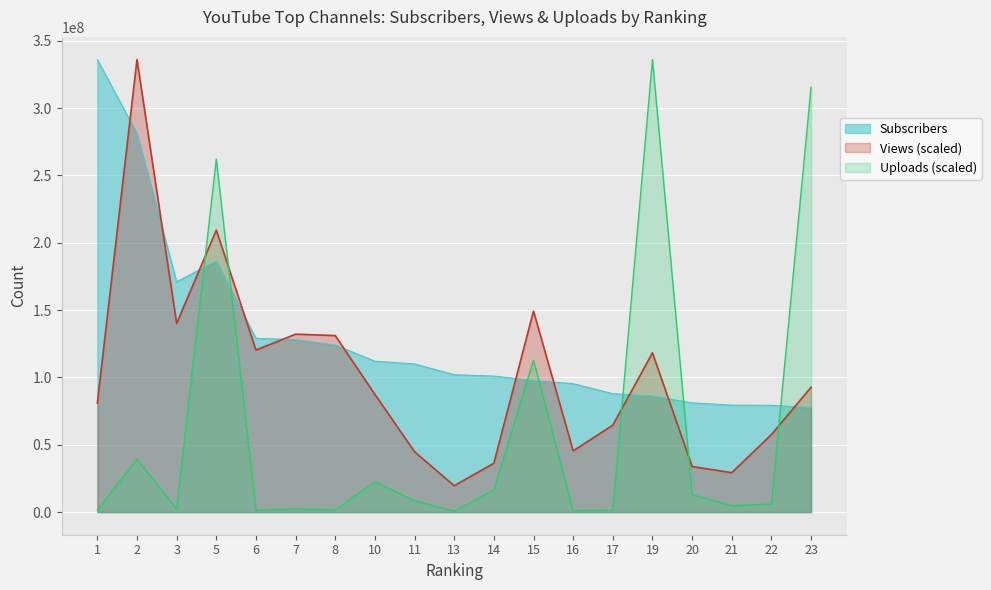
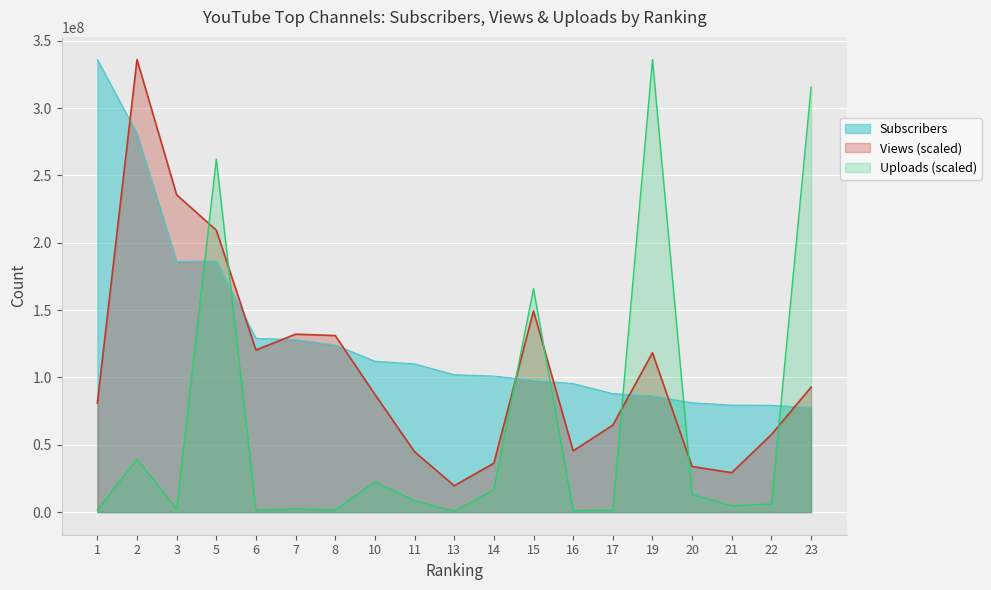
Subscribers, 3: 171000000 -> 186000000
Views (scaled), 3: 140000000 -> 236000000
Uploads (scaled), 15: 113000000 -> 166000000
